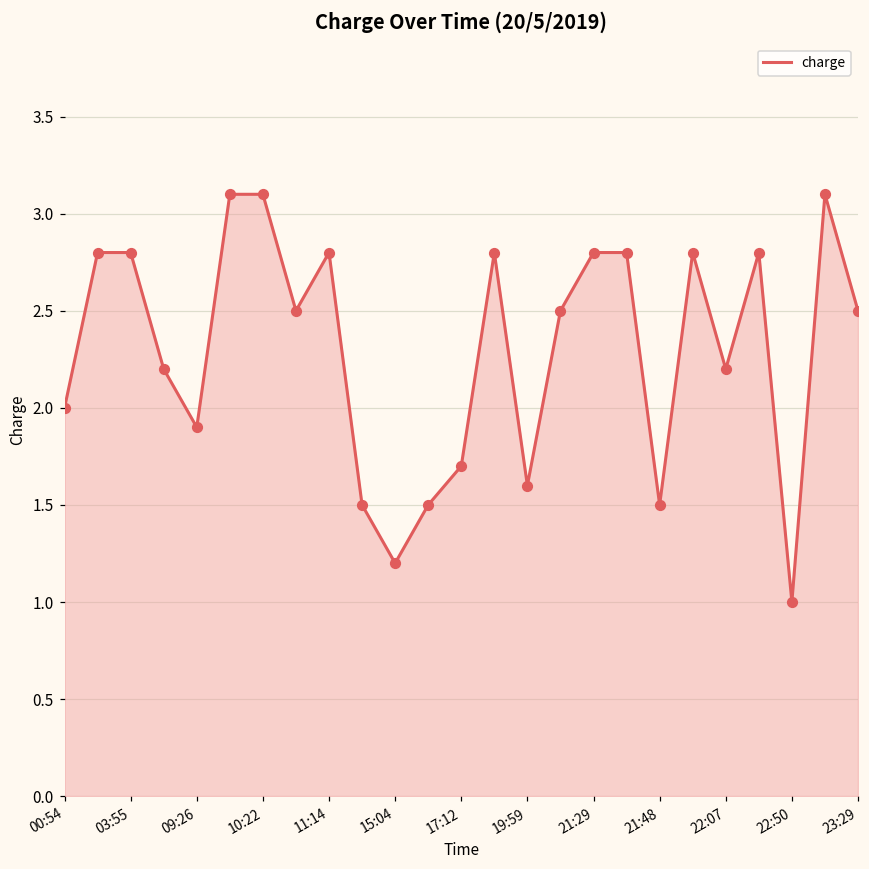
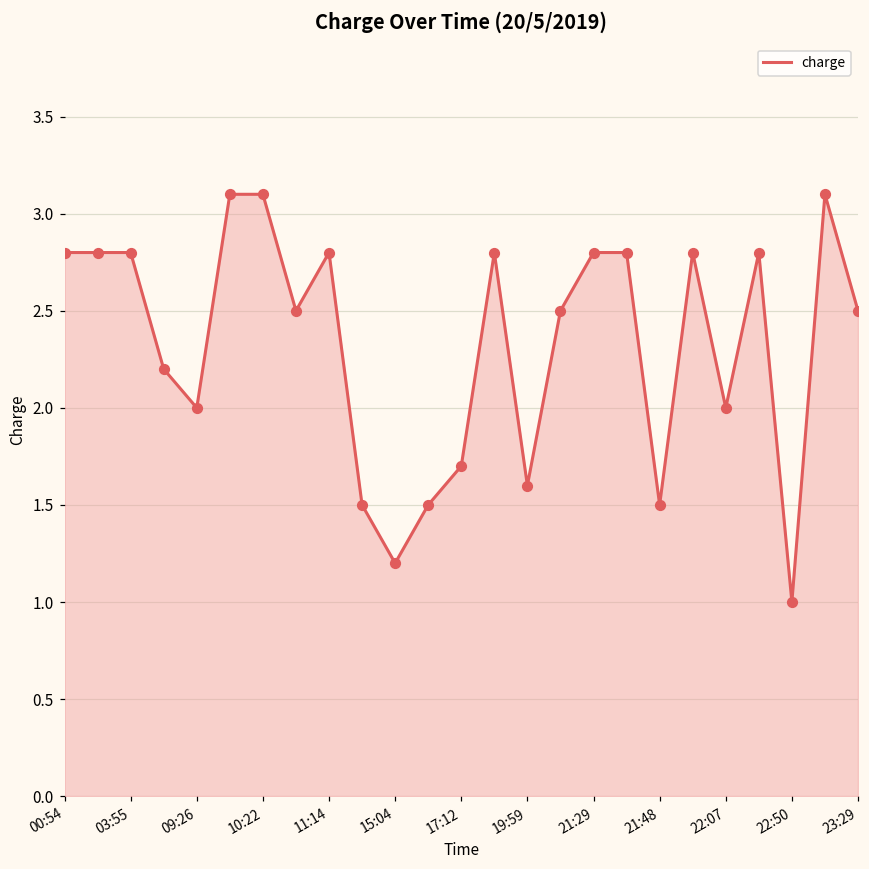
00:54: 2.0 -> 2.8
09:26: 1.9 -> 2.0
22:07: 2.2 -> 2.0
